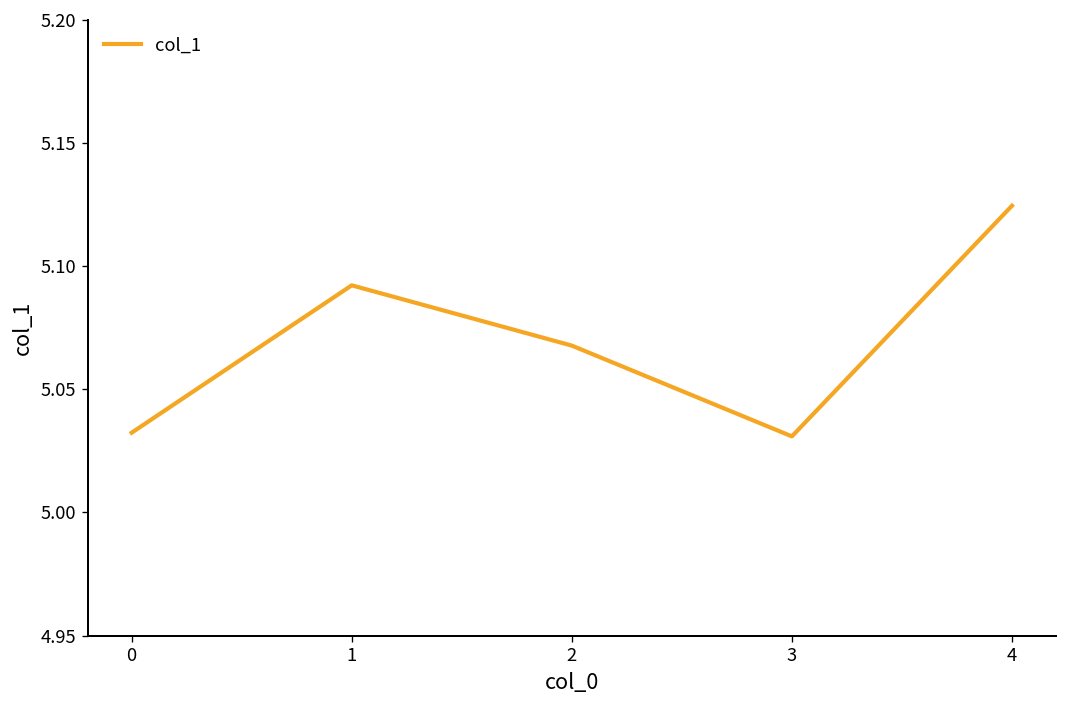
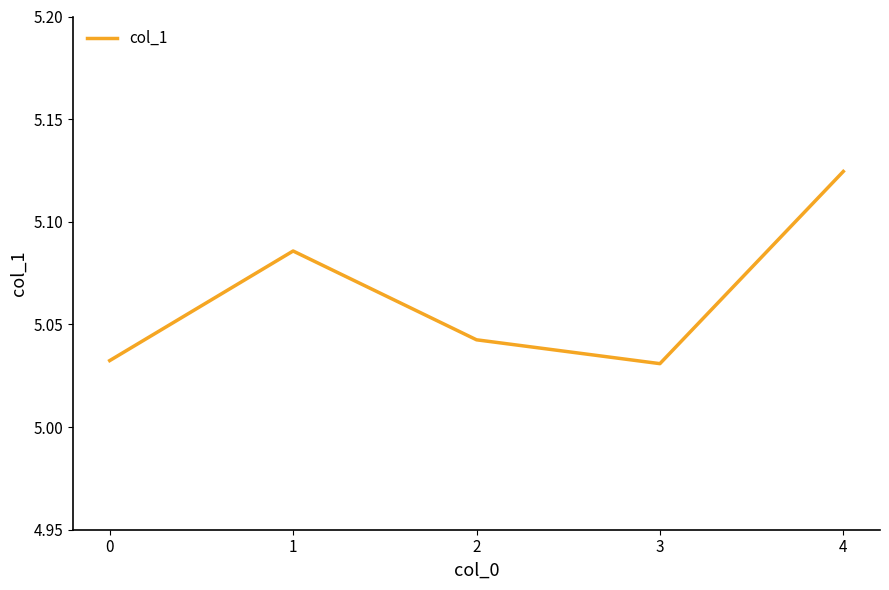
1: 5.092 -> 5.086
2: 5.068 -> 5.043
